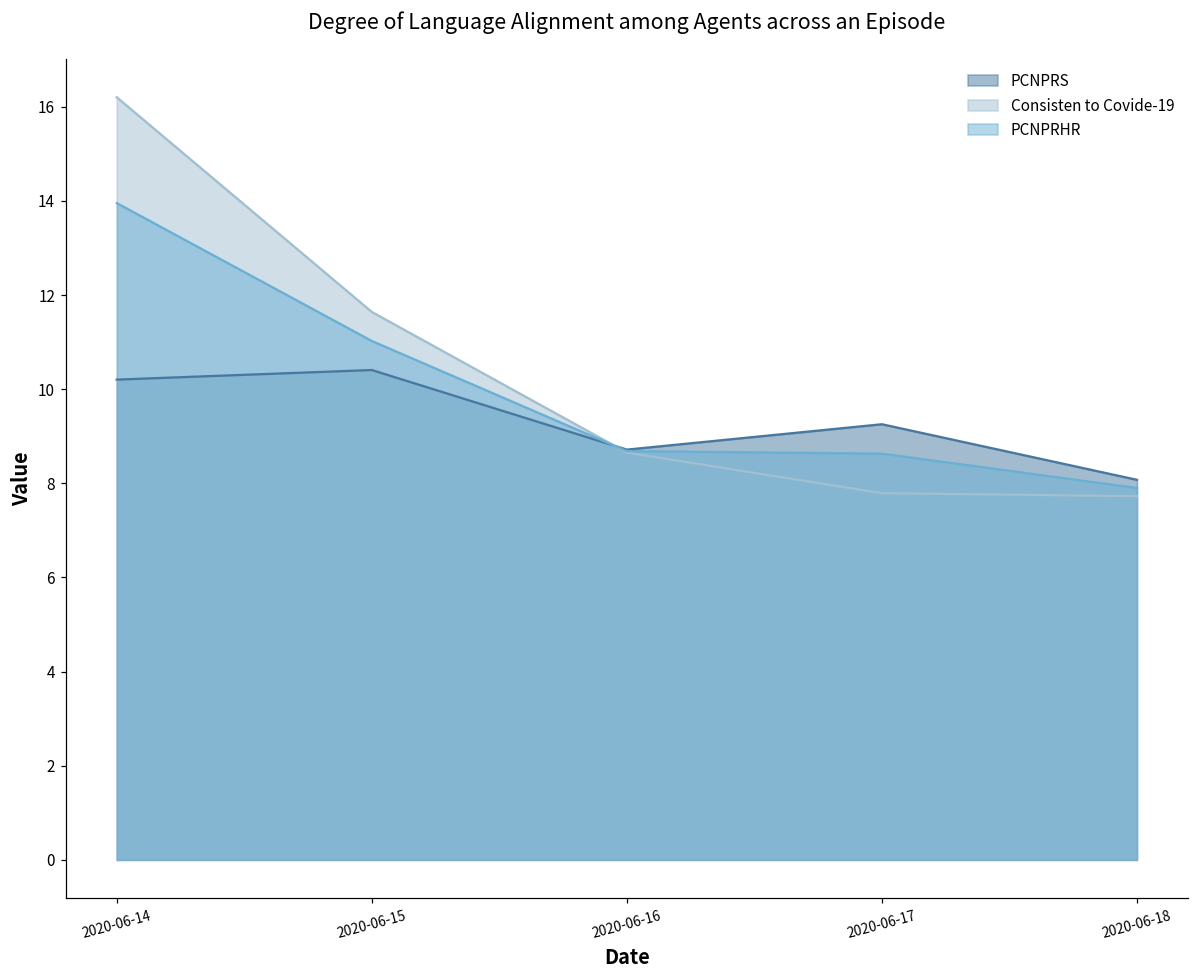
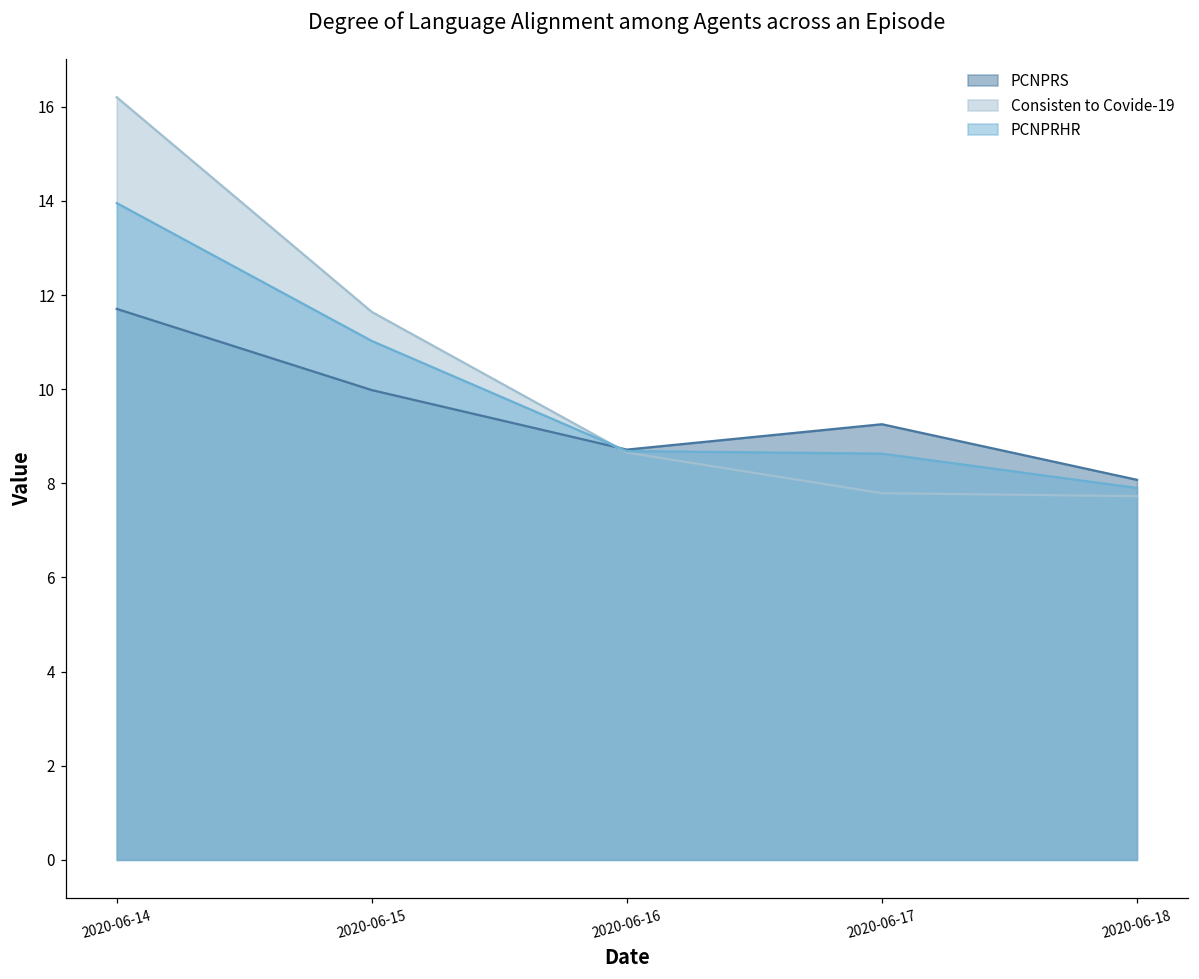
PCNPRS, 2020-06-14: 10.2 -> 11.7
PCNPRS, 2020-06-15: 10.4 -> 10.0
